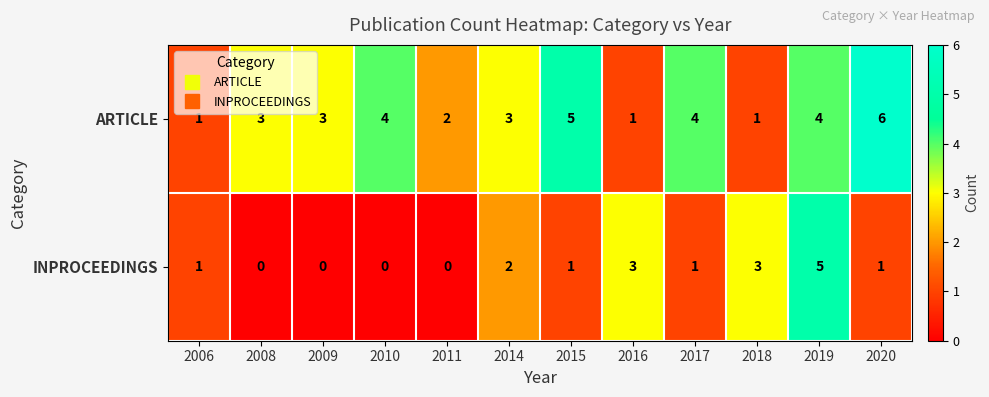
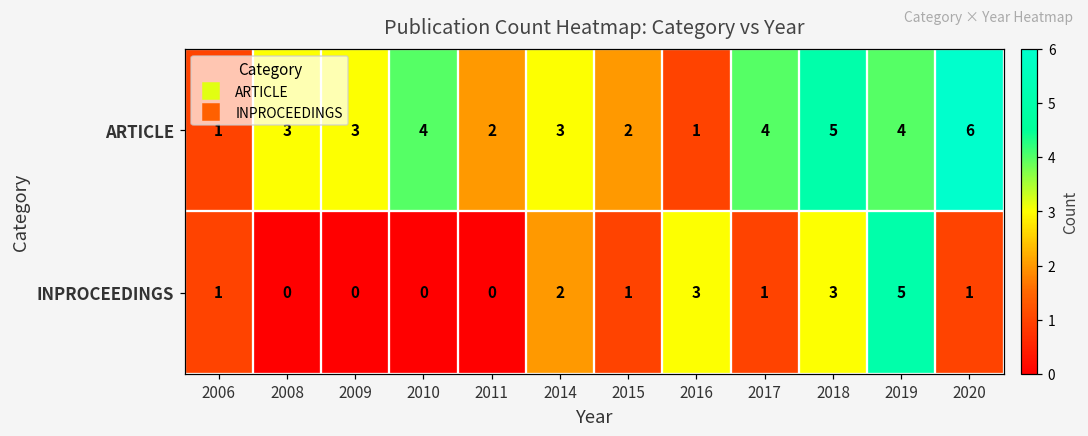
ARTICLE, 2015: 5 -> 2
ARTICLE, 2018: 1 -> 5
